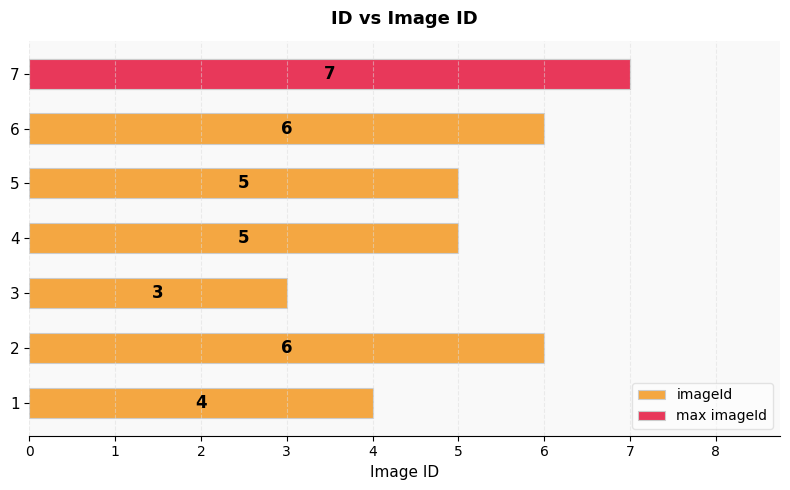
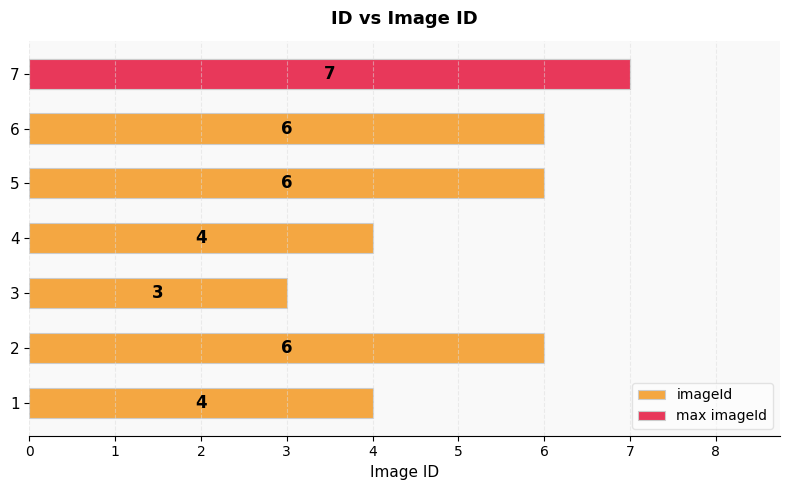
imageId, 5: 5 -> 6
imageId, 4: 5 -> 4
